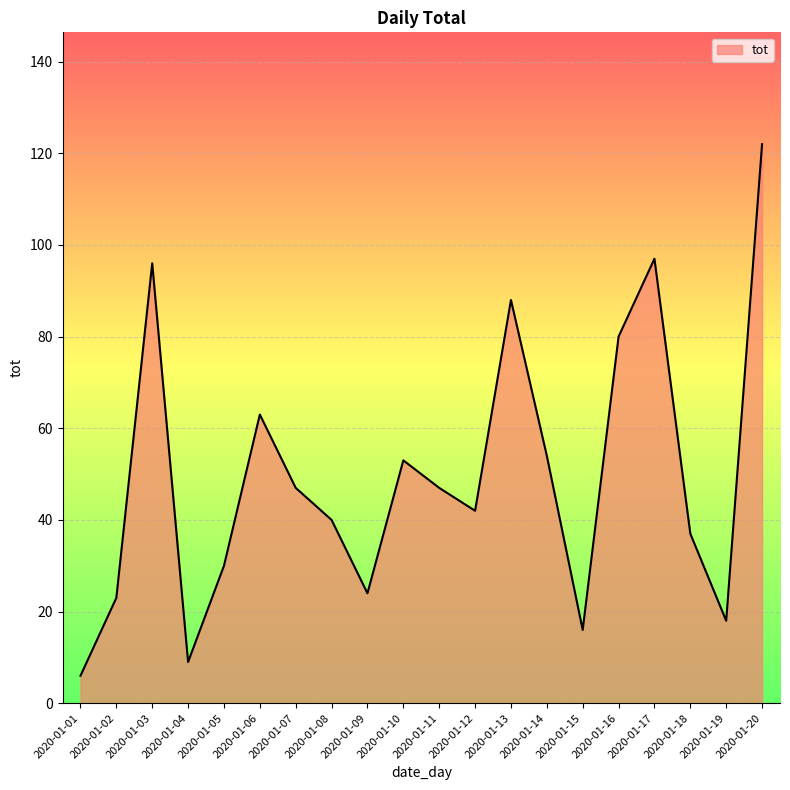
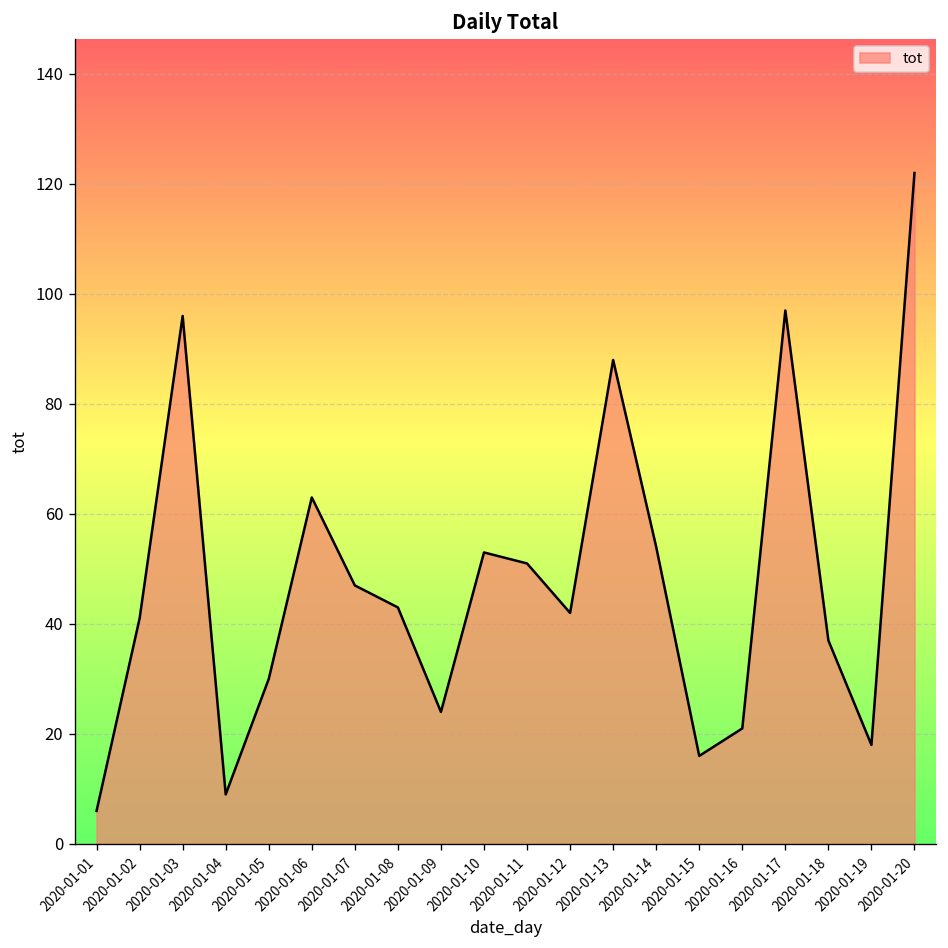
2020-01-02: 23 -> 41
2020-01-08: 40 -> 43
2020-01-11: 47 -> 51
2020-01-16: 80 -> 21
